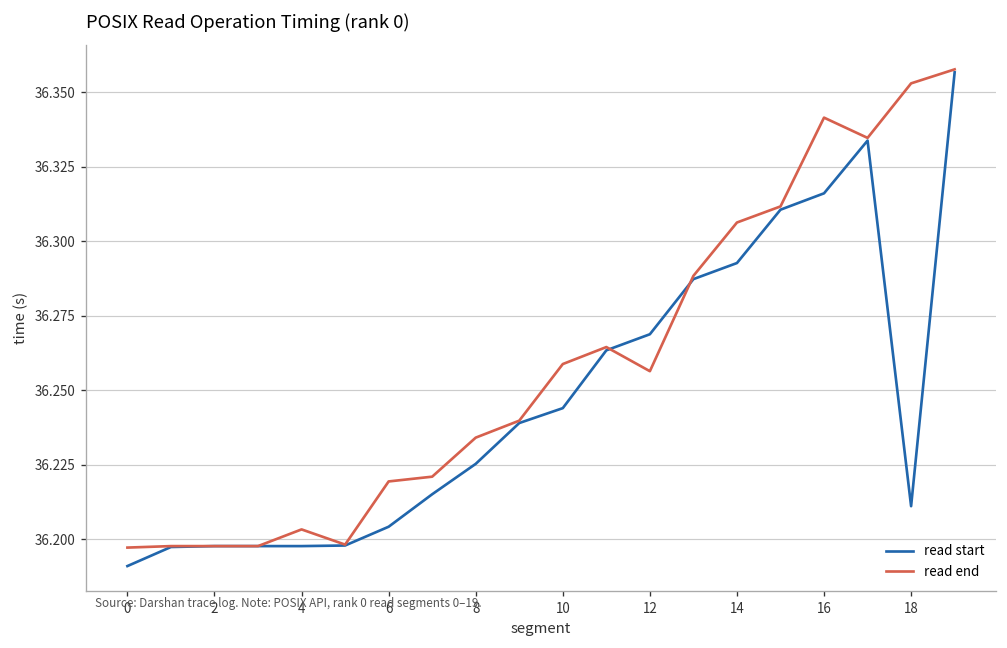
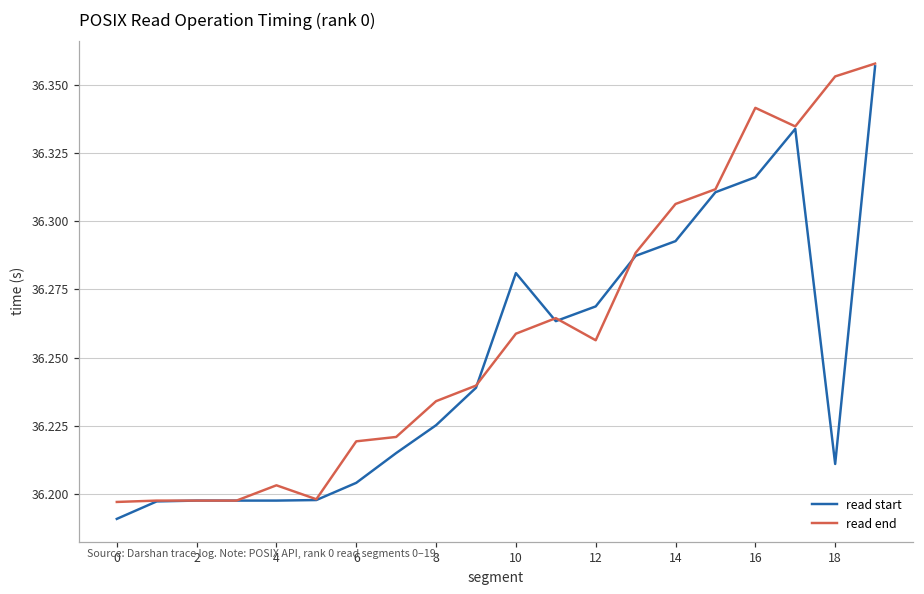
read start, 10: 36.244 -> 36.281
